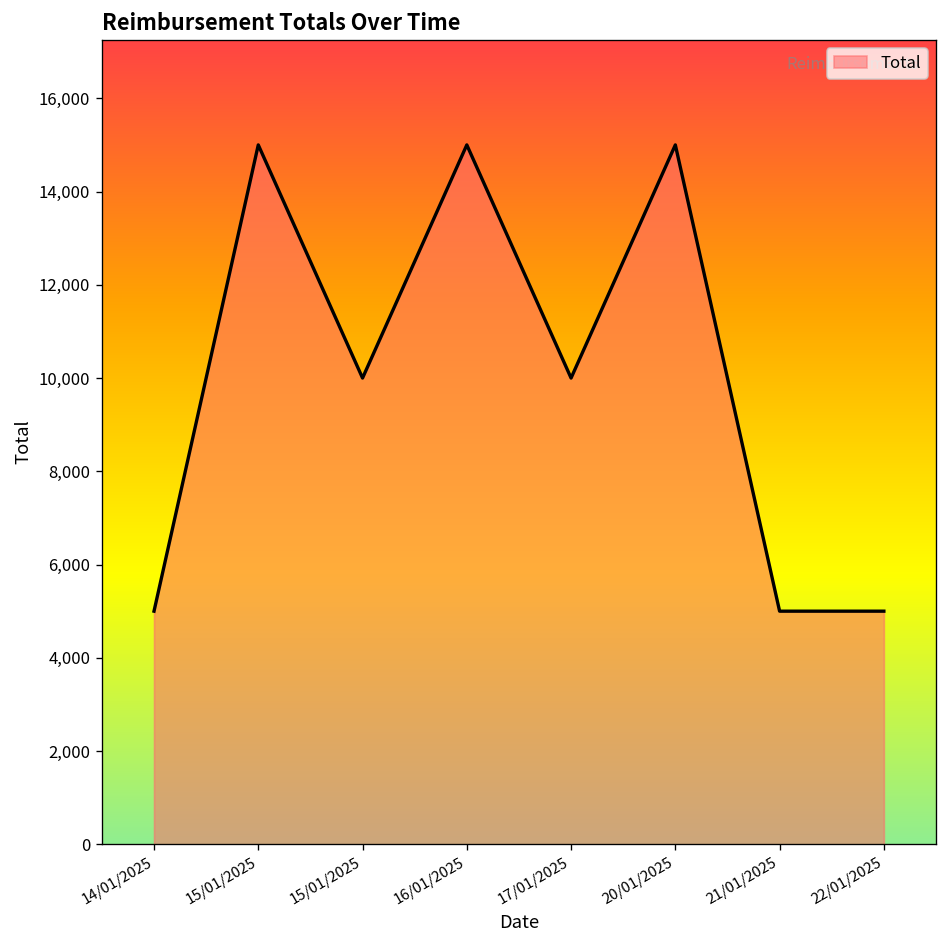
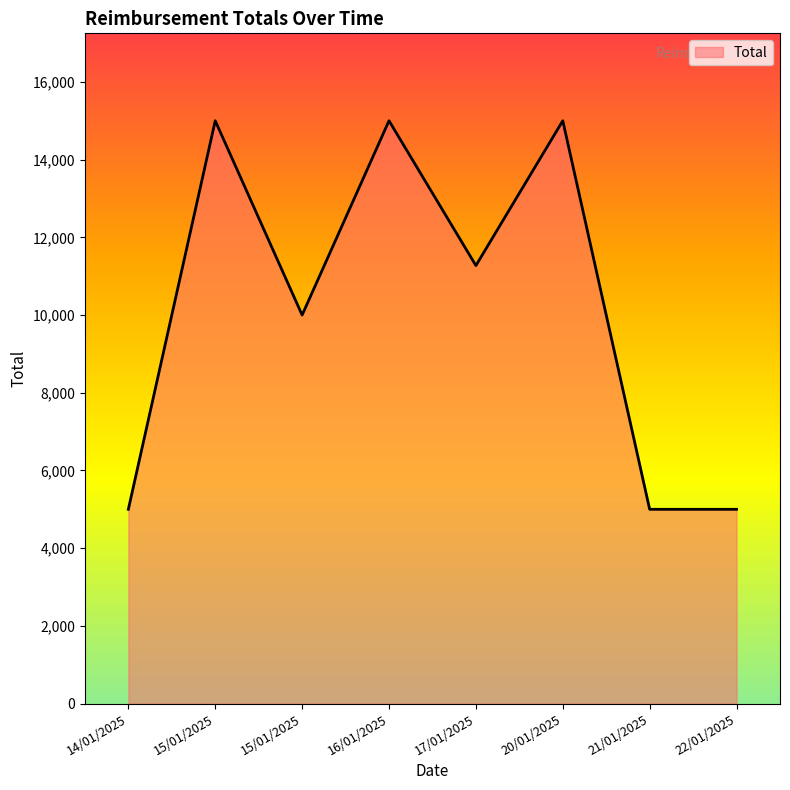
17/01/2025: 10,000 -> 11,300
